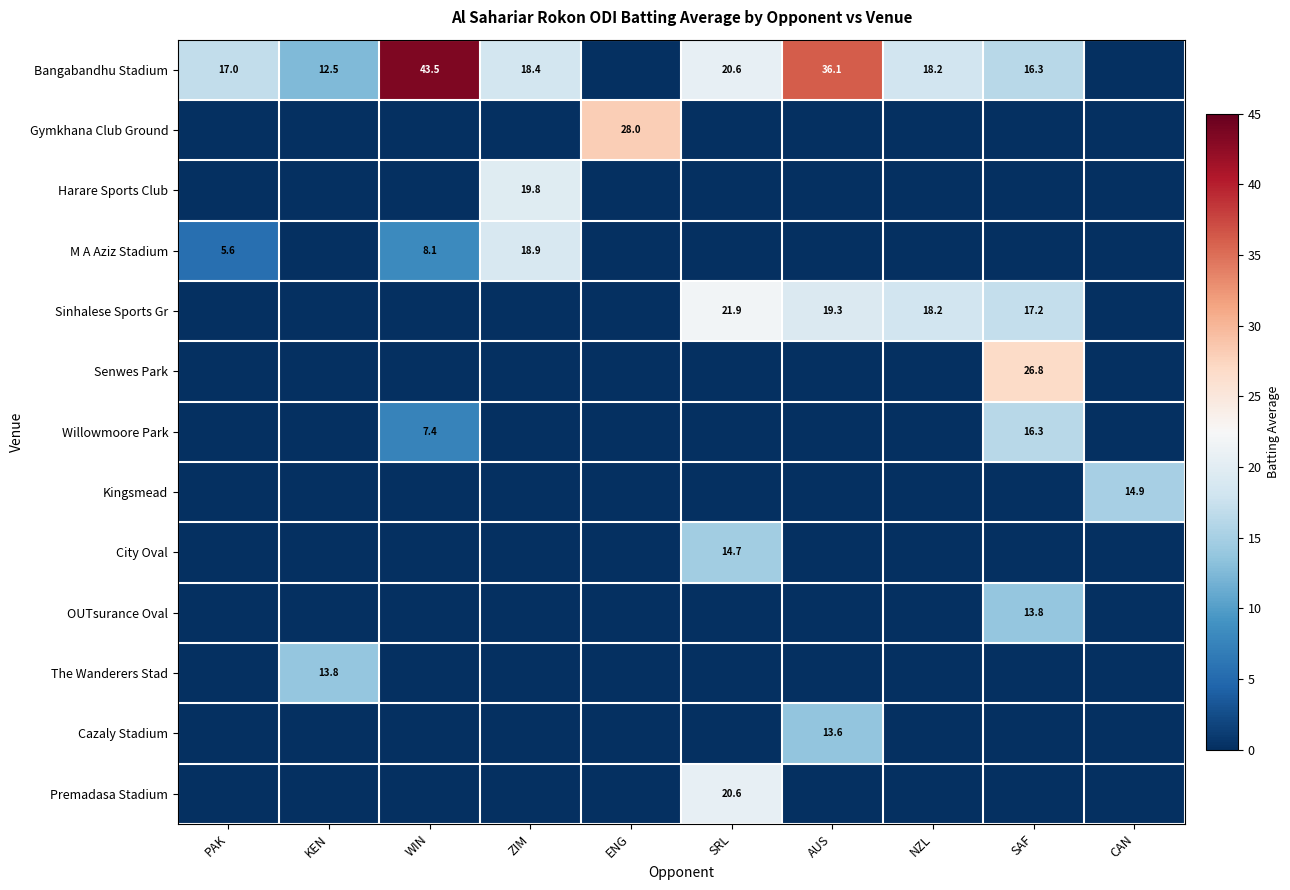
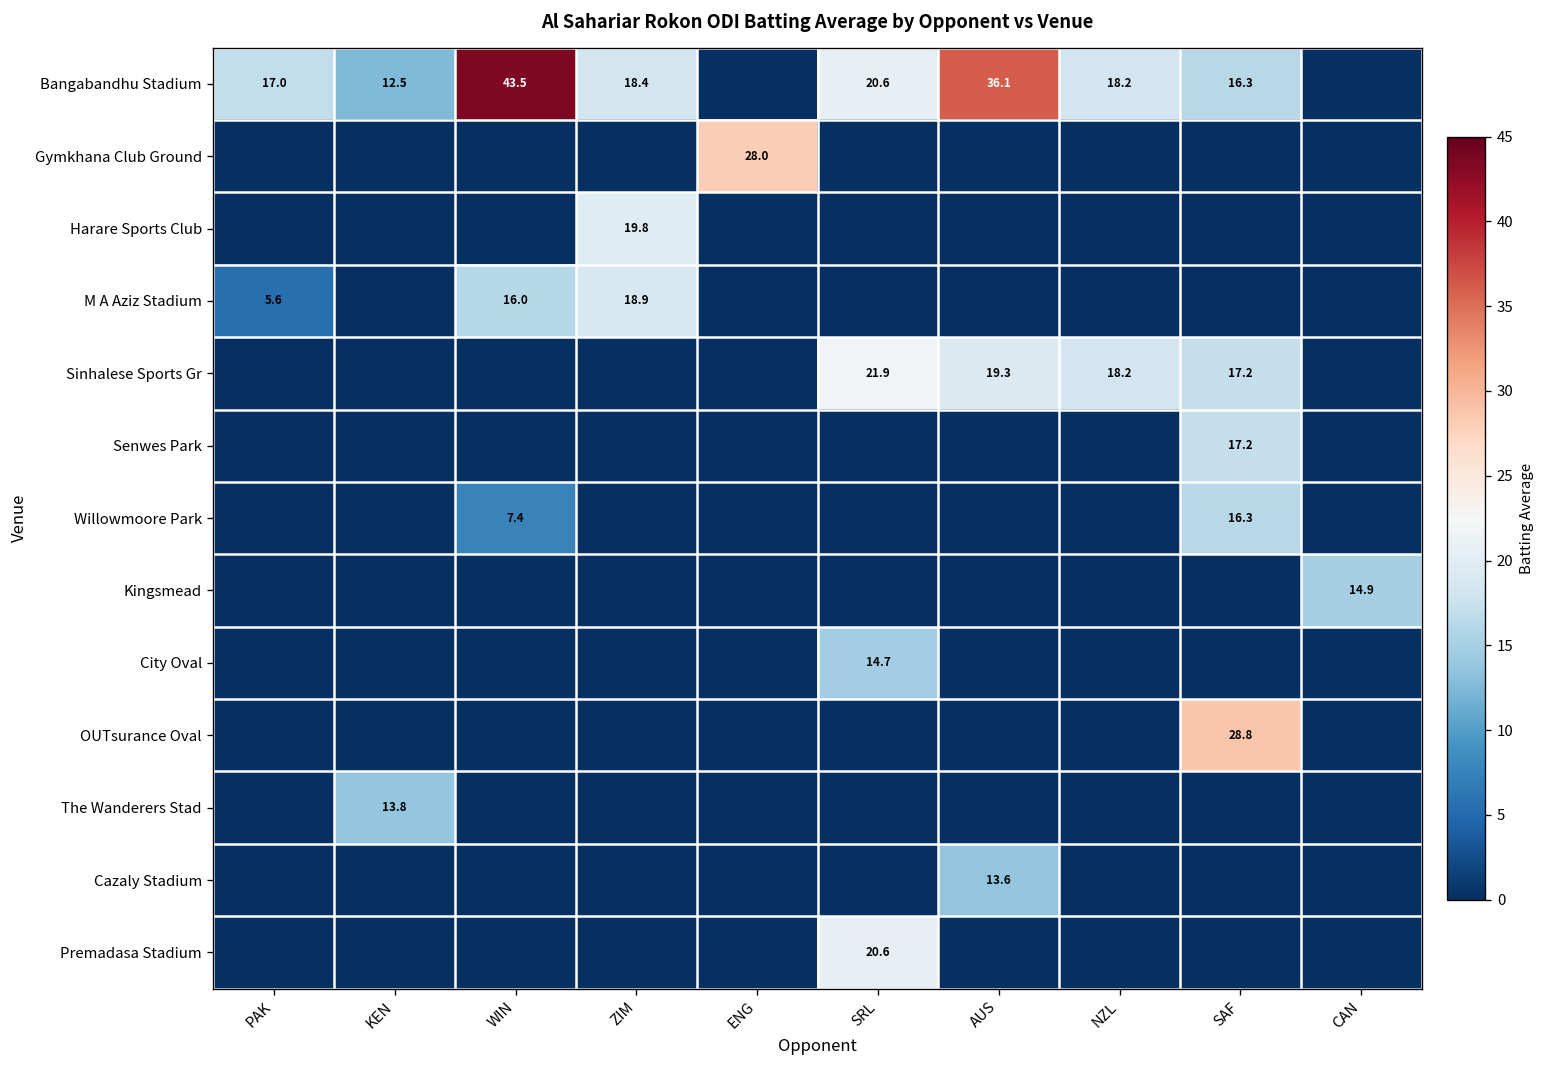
M A Aziz Stadium, WIN: 8.1 -> 16.0
Senwes Park, SAF: 26.8 -> 17.2
OUTsurance Oval, SAF: 13.8 -> 28.8
